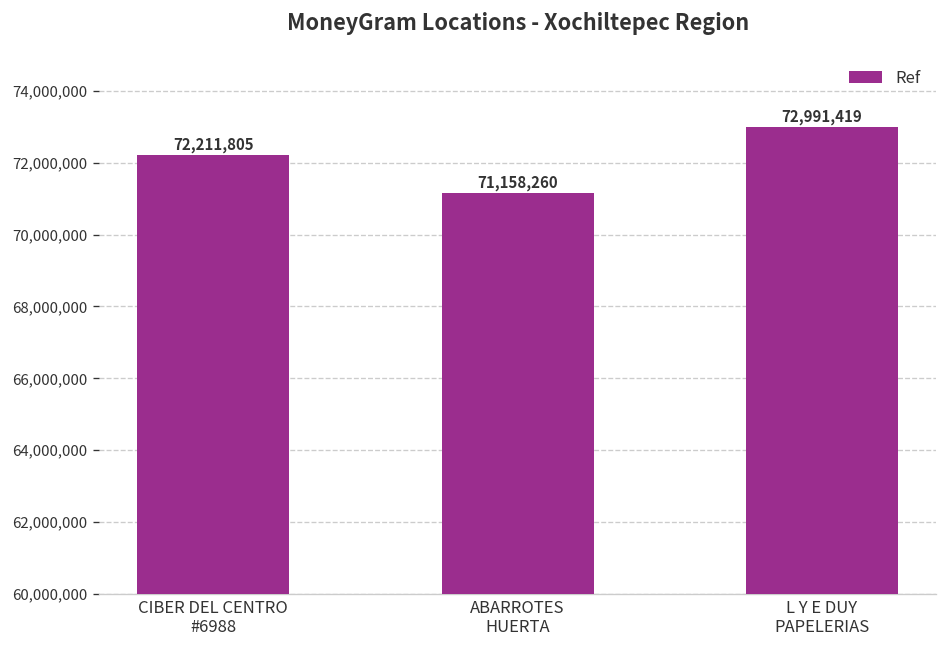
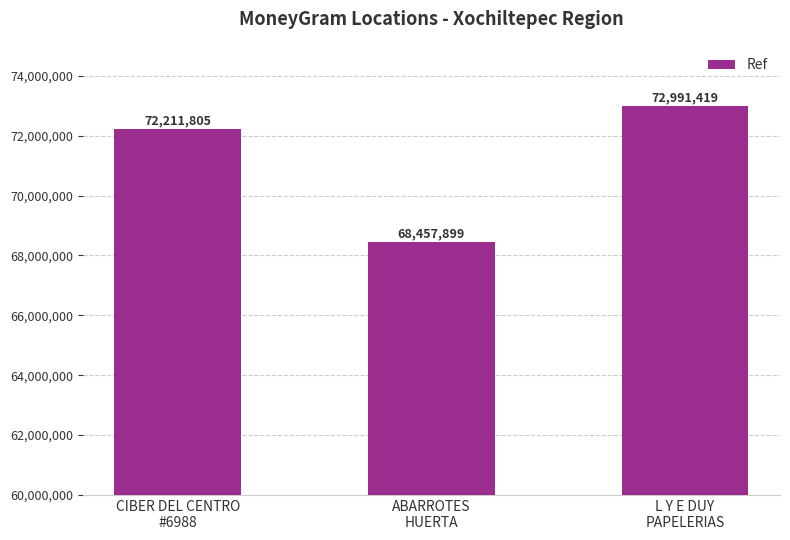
ABARROTES HUERTA: 71,158,260 -> 68,457,899
